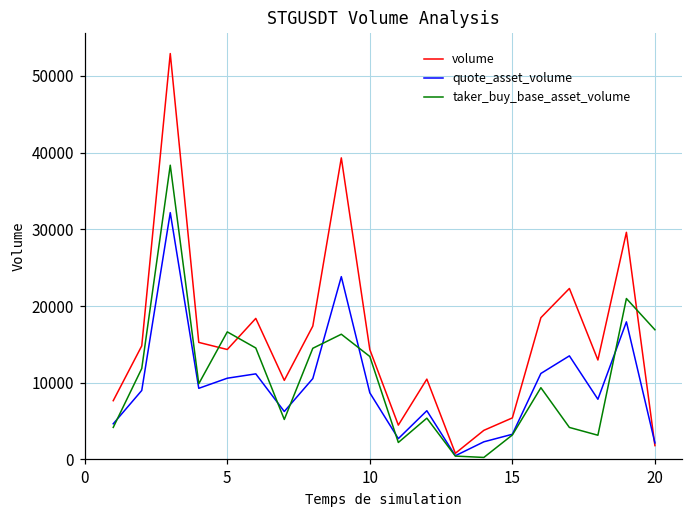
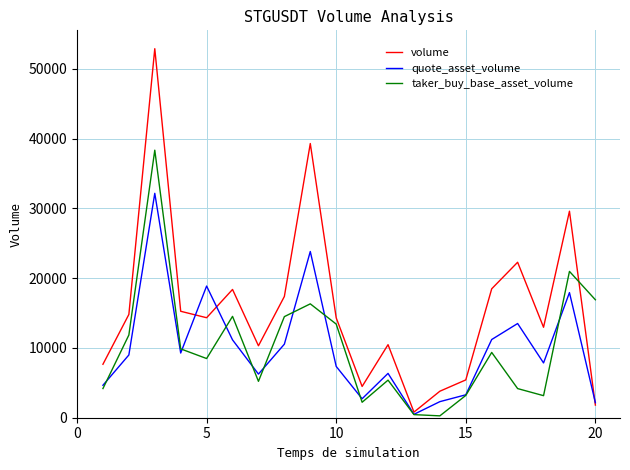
quote_asset_volume, 5: 11000 -> 19000
taker_buy_base_asset_volume, 5: 17000 -> 8000
quote_asset_volume, 10: 9000 -> 7000
